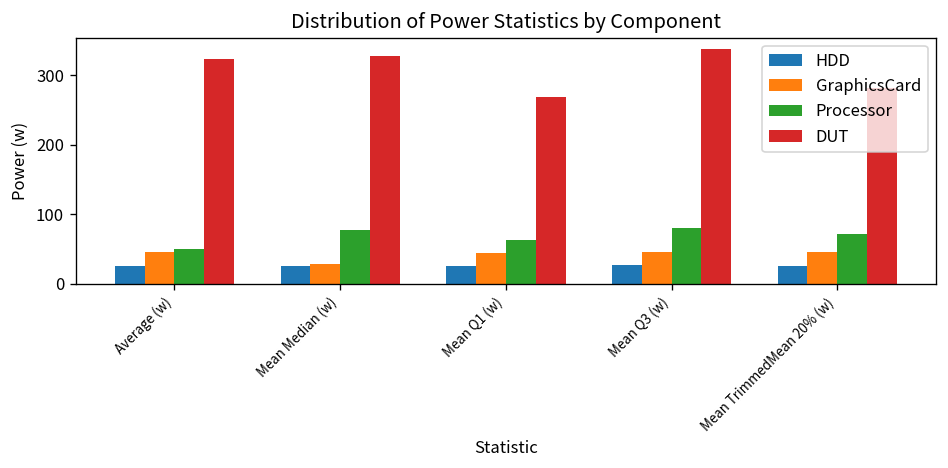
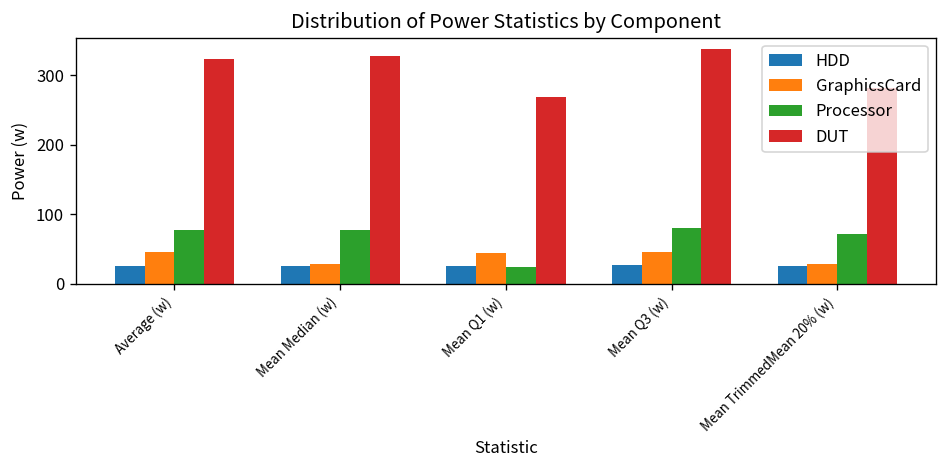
Processor, Average (w): 50 -> 80
Processor, Mean Q1 (w): 60 -> 20
GraphicsCard, Mean TrimmedMean 20% (w): 50 -> 30
